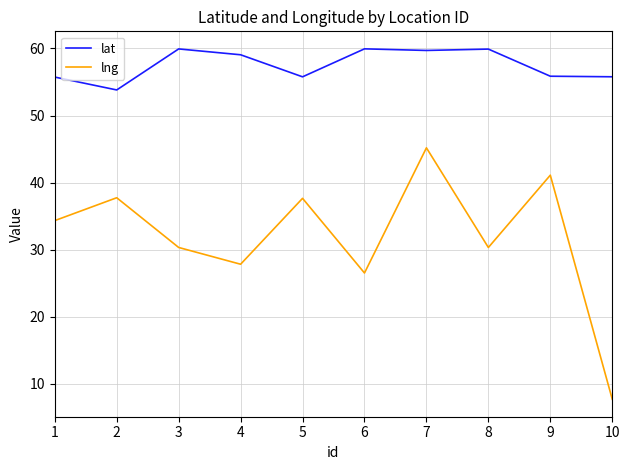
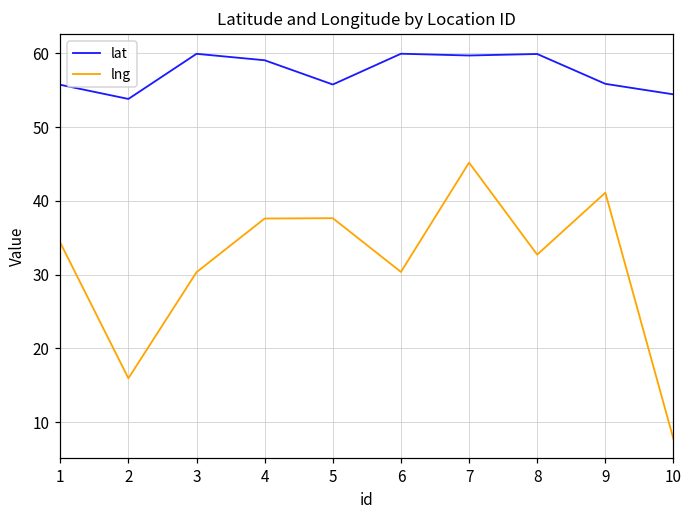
lng, 2: 38 -> 16
lng, 4: 28 -> 38
lng, 6: 27 -> 30
lng, 8: 30 -> 33
lat, 10: 56 -> 54
